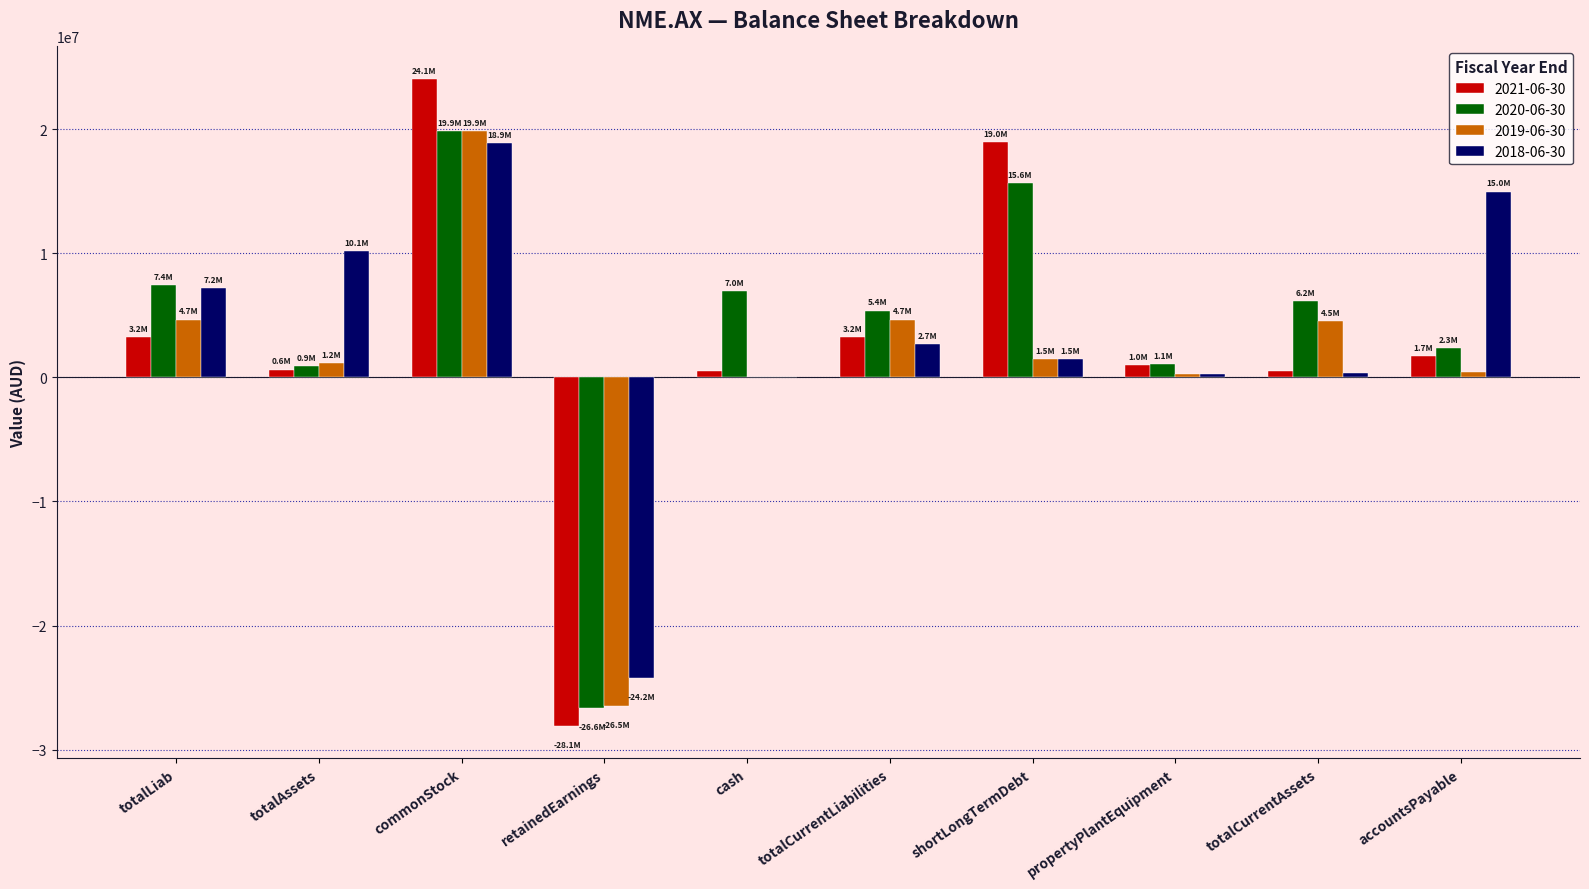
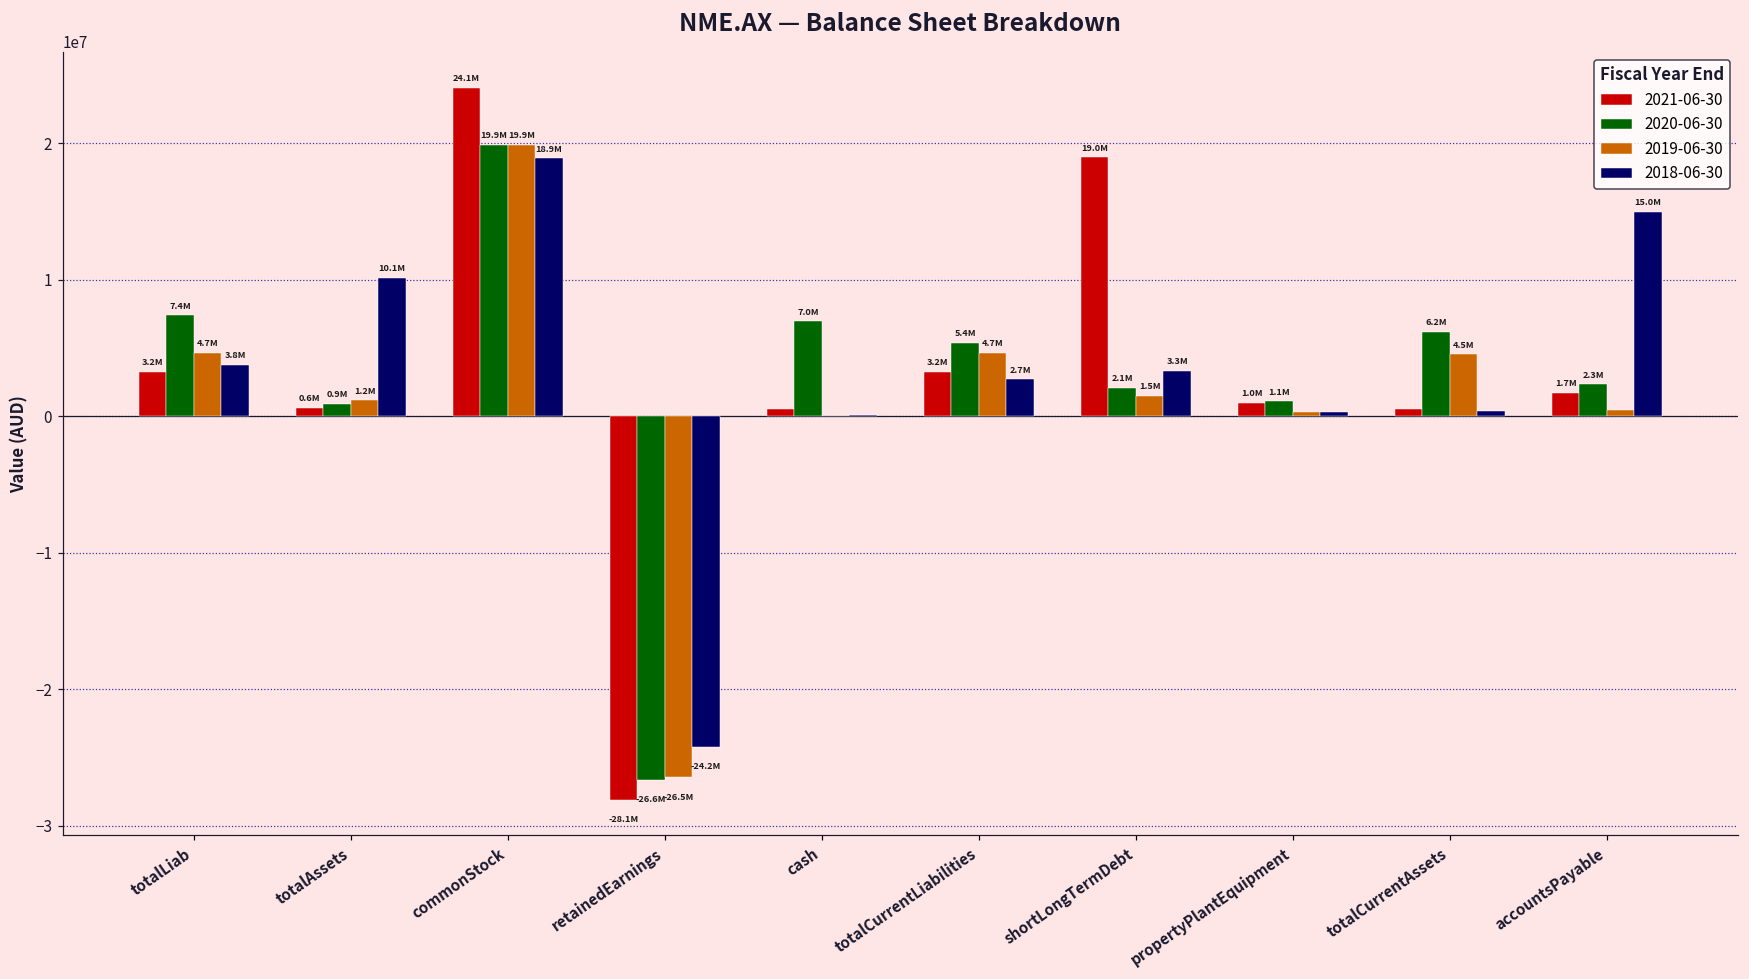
2018-06-30, totalLiab: 7.2M -> 3.8M
2020-06-30, shortLongTermDebt: 15.6M -> 2.1M
2018-06-30, shortLongTermDebt: 1.5M -> 3.3M
